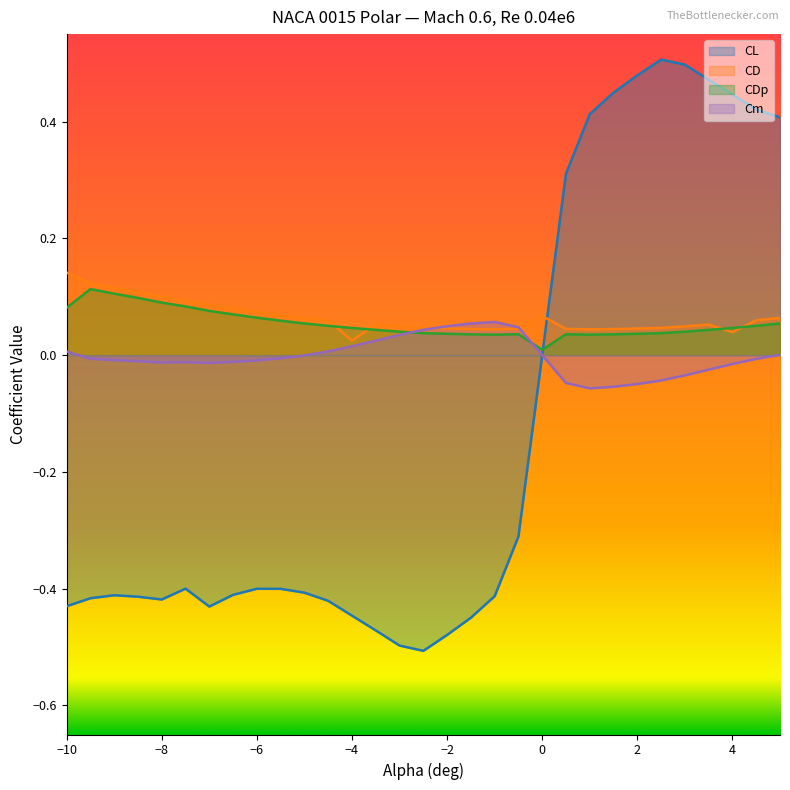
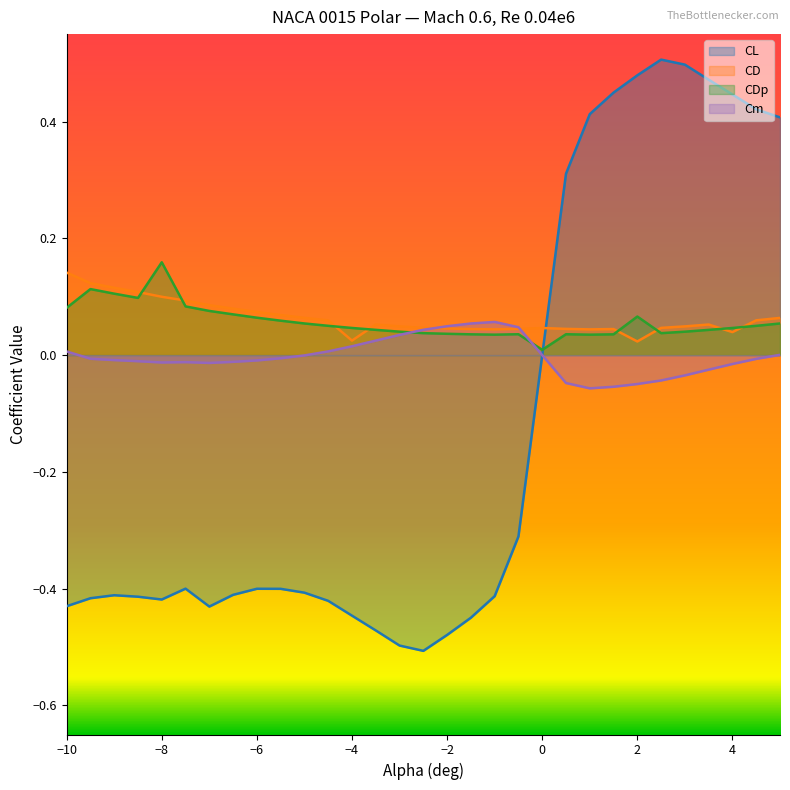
CDp, −8: 0.09 -> 0.16
CD, 0: 0.07 -> 0.05
CD, 2: 0.05 -> 0.02
CDp, 2: 0.04 -> 0.07
